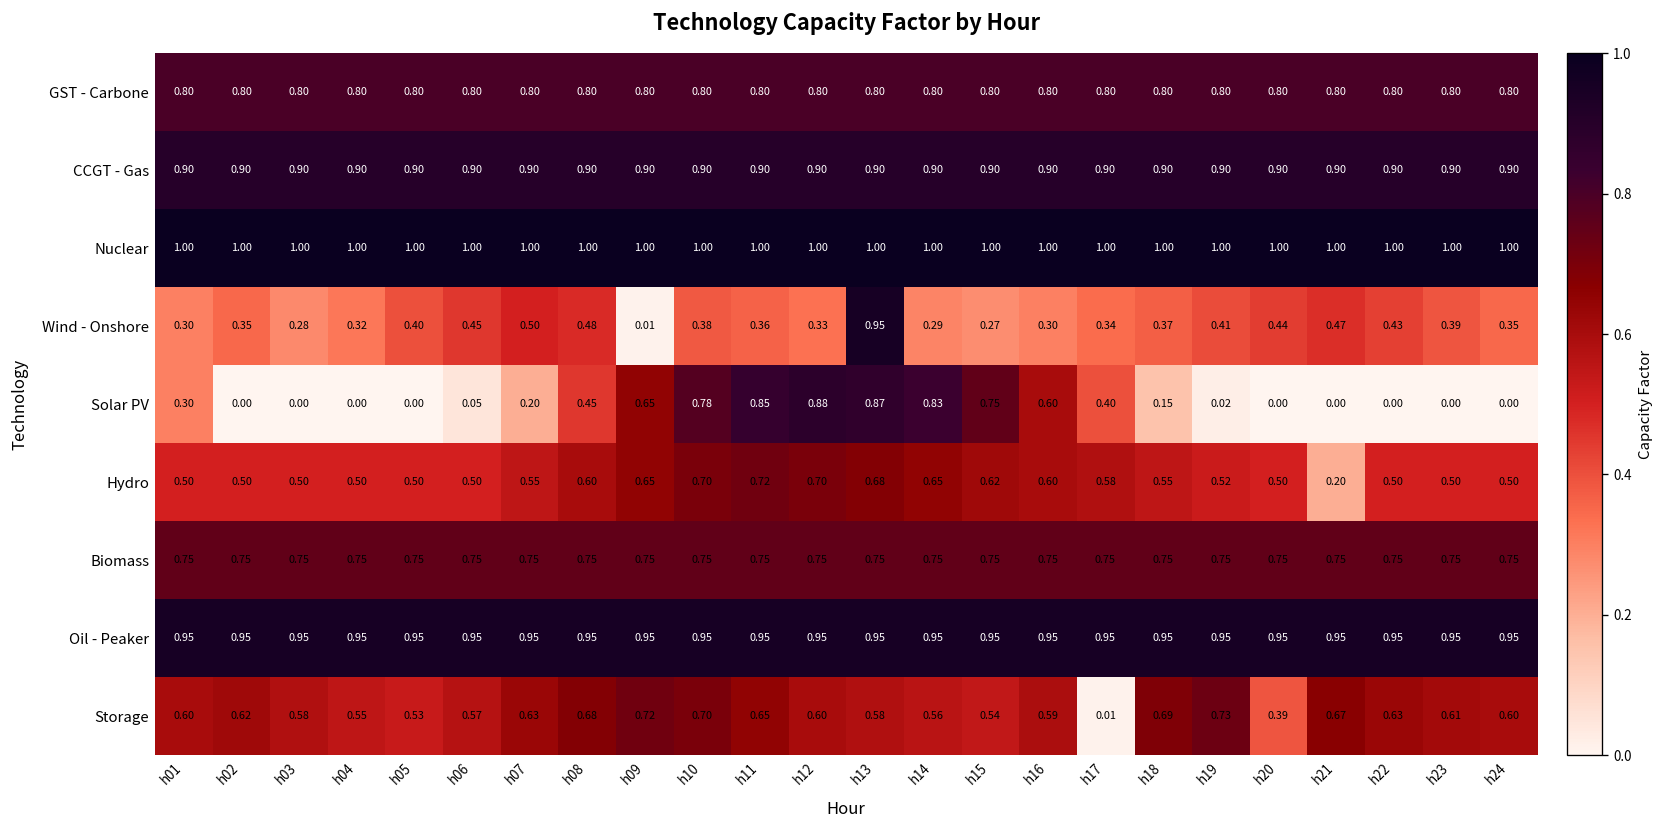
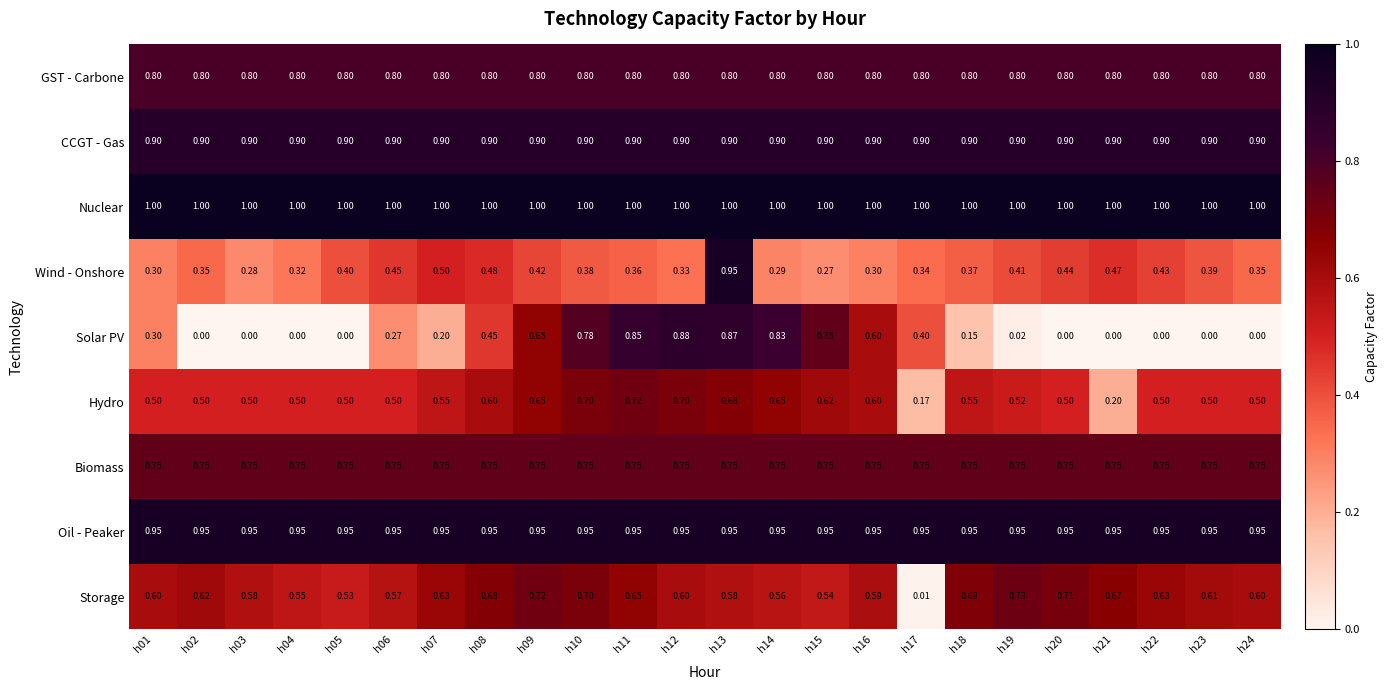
Wind - Onshore, h09: 0.01 -> 0.42
Solar PV, h06: 0.05 -> 0.27
Hydro, h17: 0.58 -> 0.17
Storage, h20: 0.39 -> 0.71
